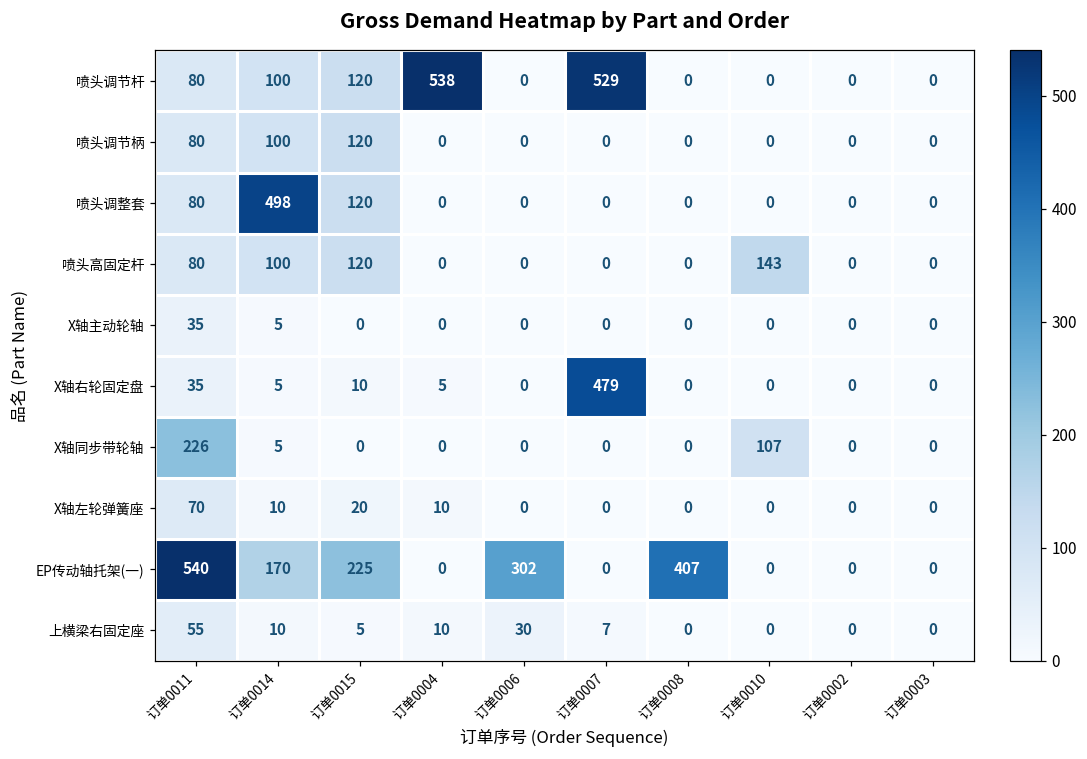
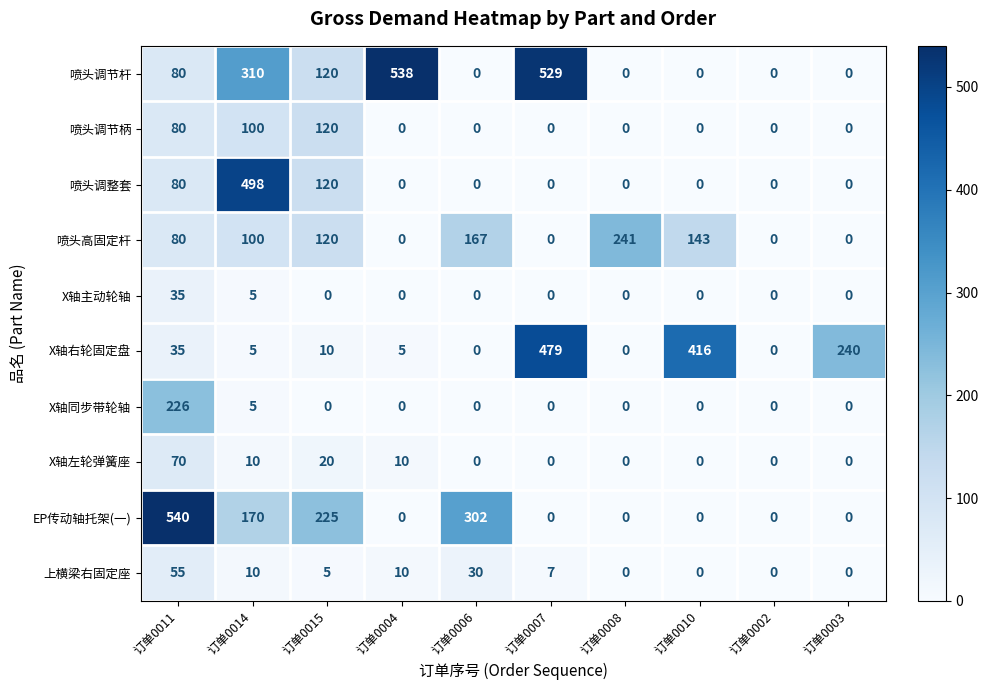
喷头调节杆, 订单0014: 100 -> 310
喷头高固定杆, 订单0006: 0 -> 167
喷头高固定杆, 订单0008: 0 -> 241
X轴右轮固定盘, 订单0010: 0 -> 416
X轴右轮固定盘, 订单0003: 0 -> 240
X轴同步带轮轴, 订单0010: 107 -> 0
EP传动轴托架(一), 订单0008: 407 -> 0
